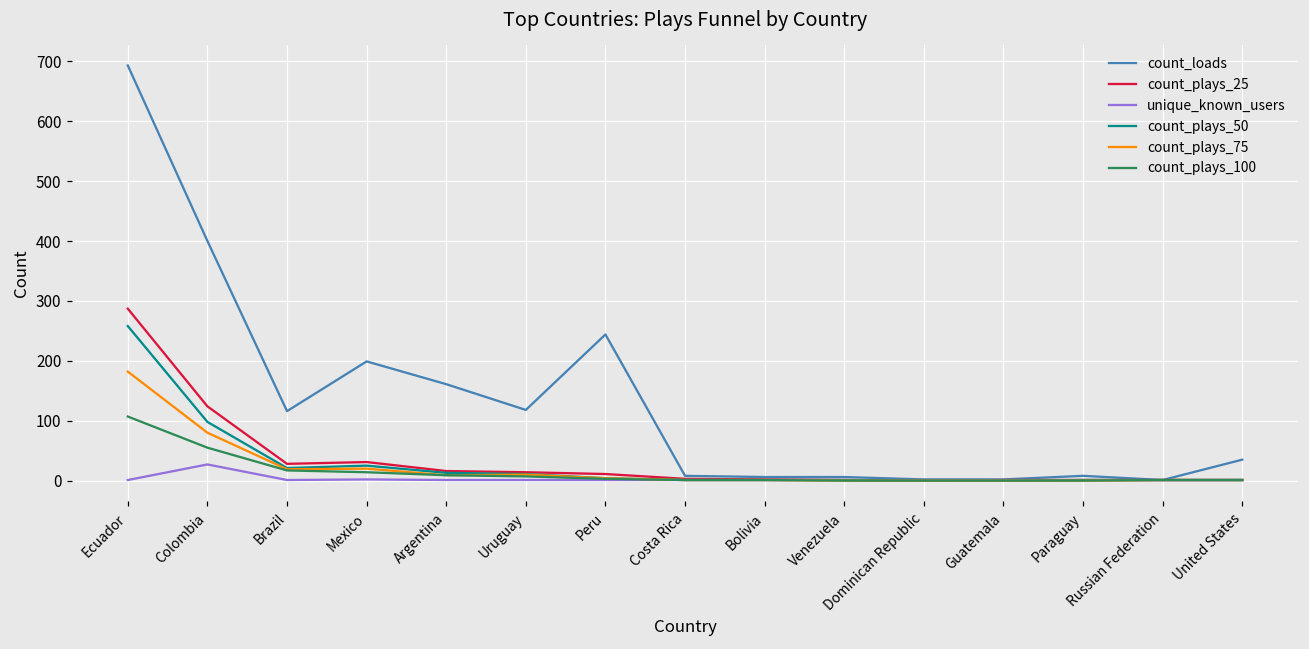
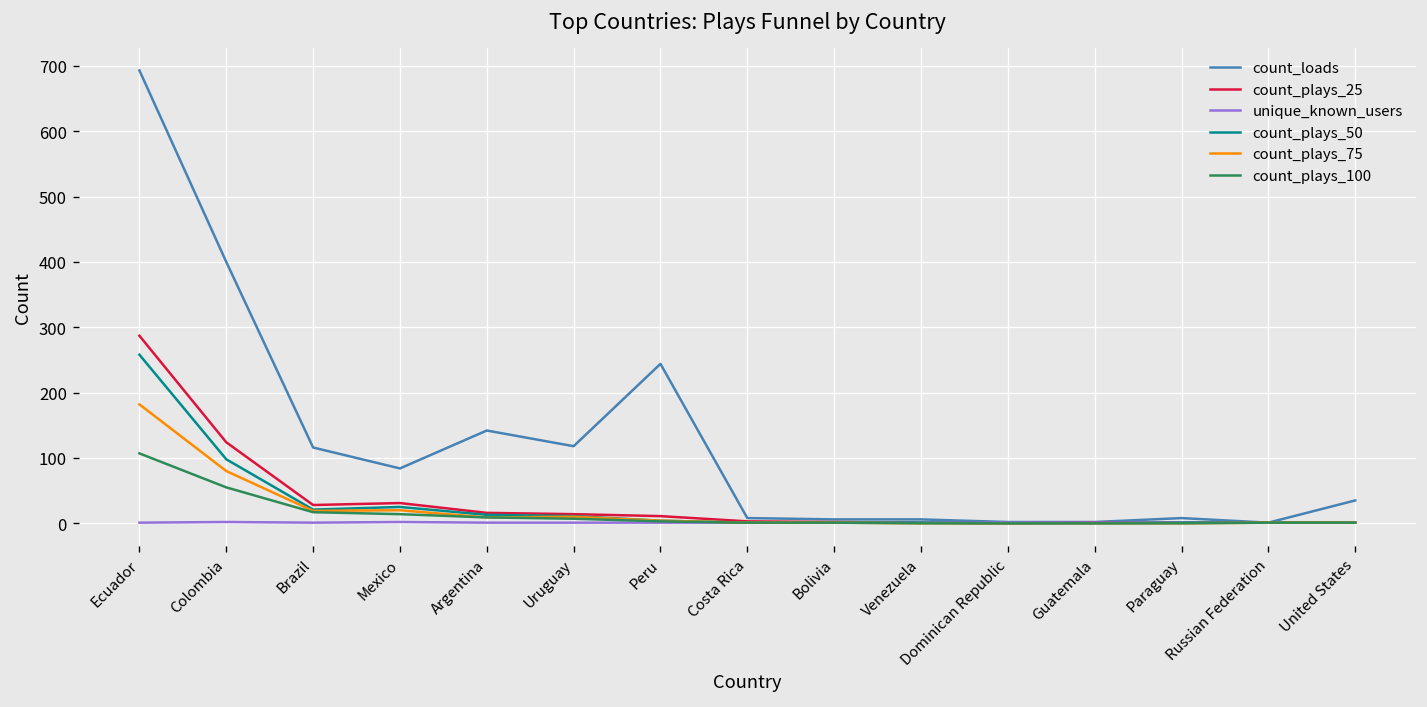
unique_known_users, Colombia: 30 -> 0
count_loads, Mexico: 200 -> 80
count_loads, Argentina: 160 -> 140
